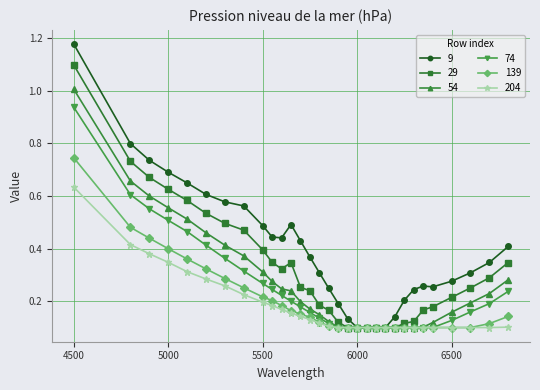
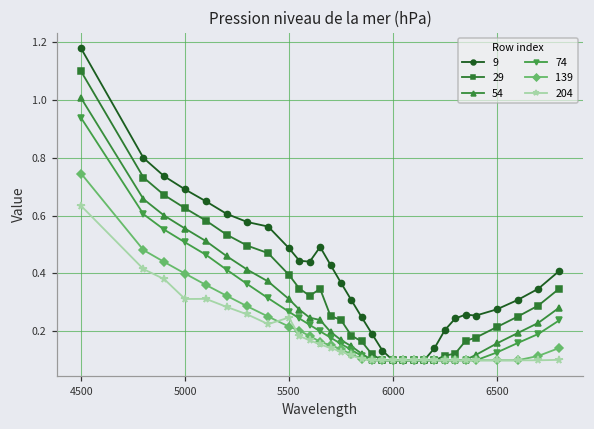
204, 5000: 0.35 -> 0.31
204, 5500: 0.20 -> 0.25
